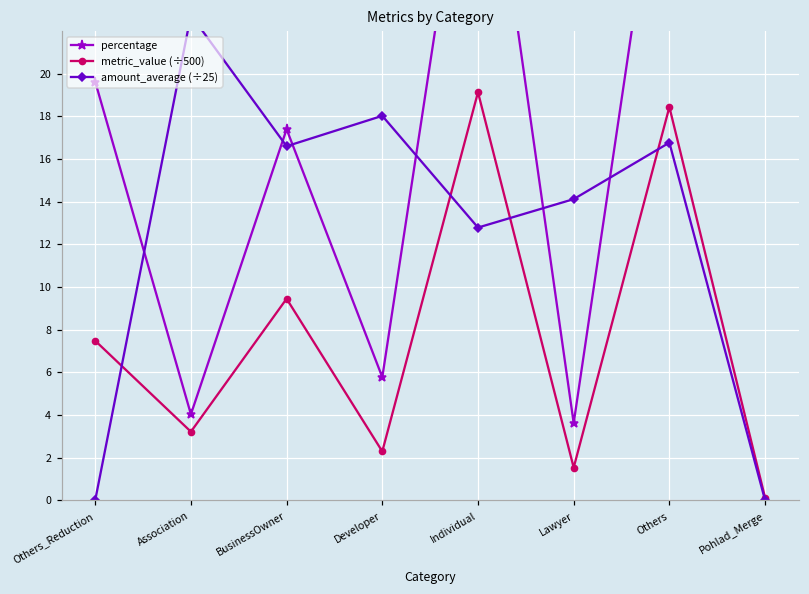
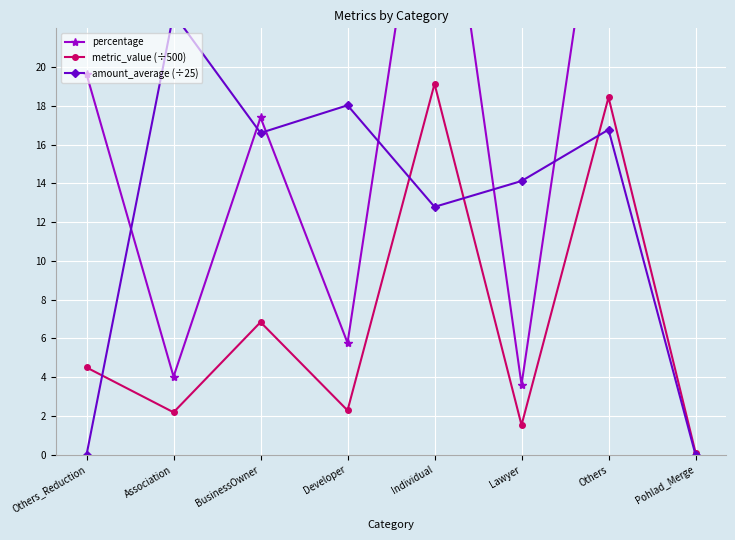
metric_value (÷500), Others_Reduction: 7.5 -> 4.5
metric_value (÷500), Association: 3.2 -> 2.2
metric_value (÷500), BusinessOwner: 9.5 -> 6.8
